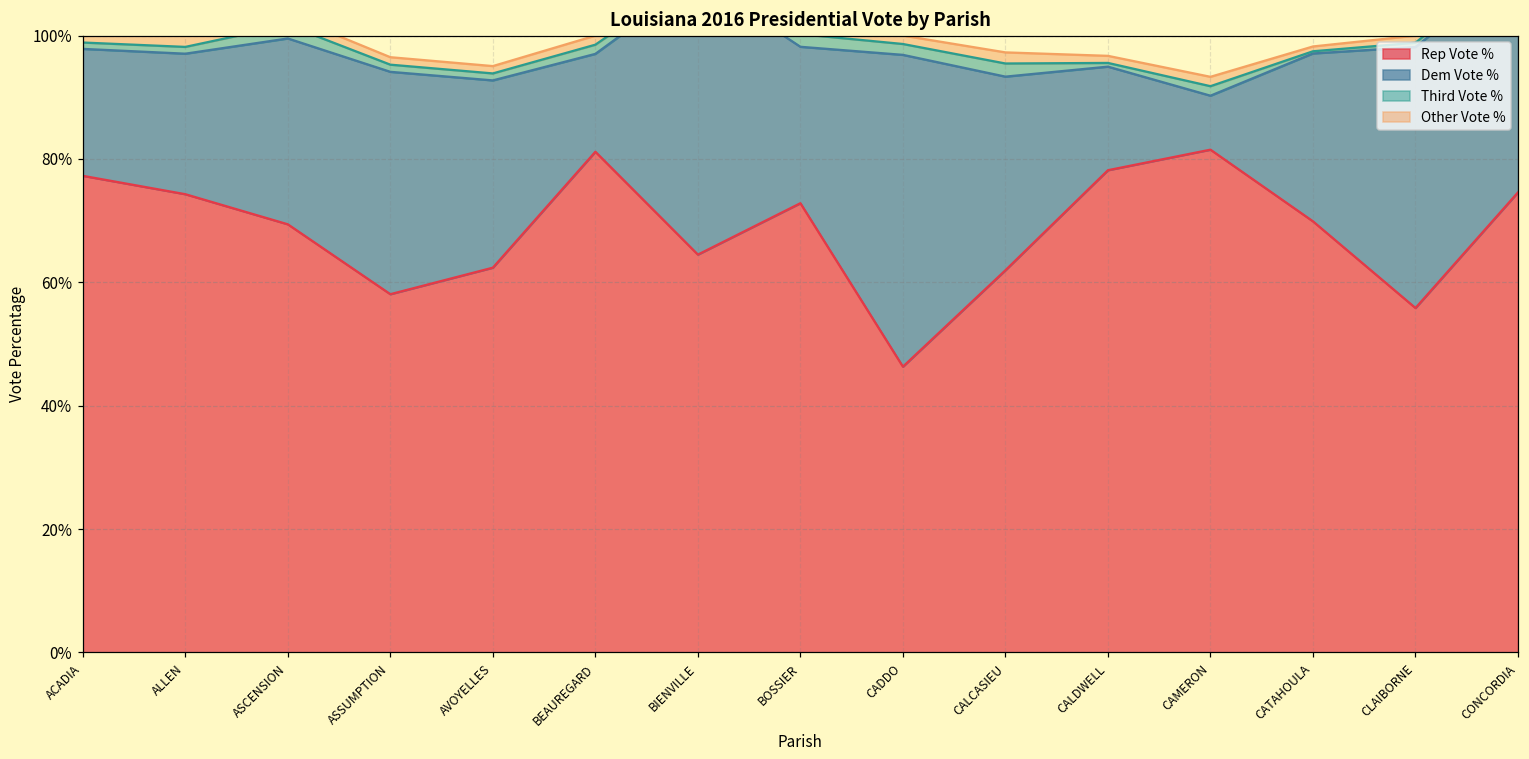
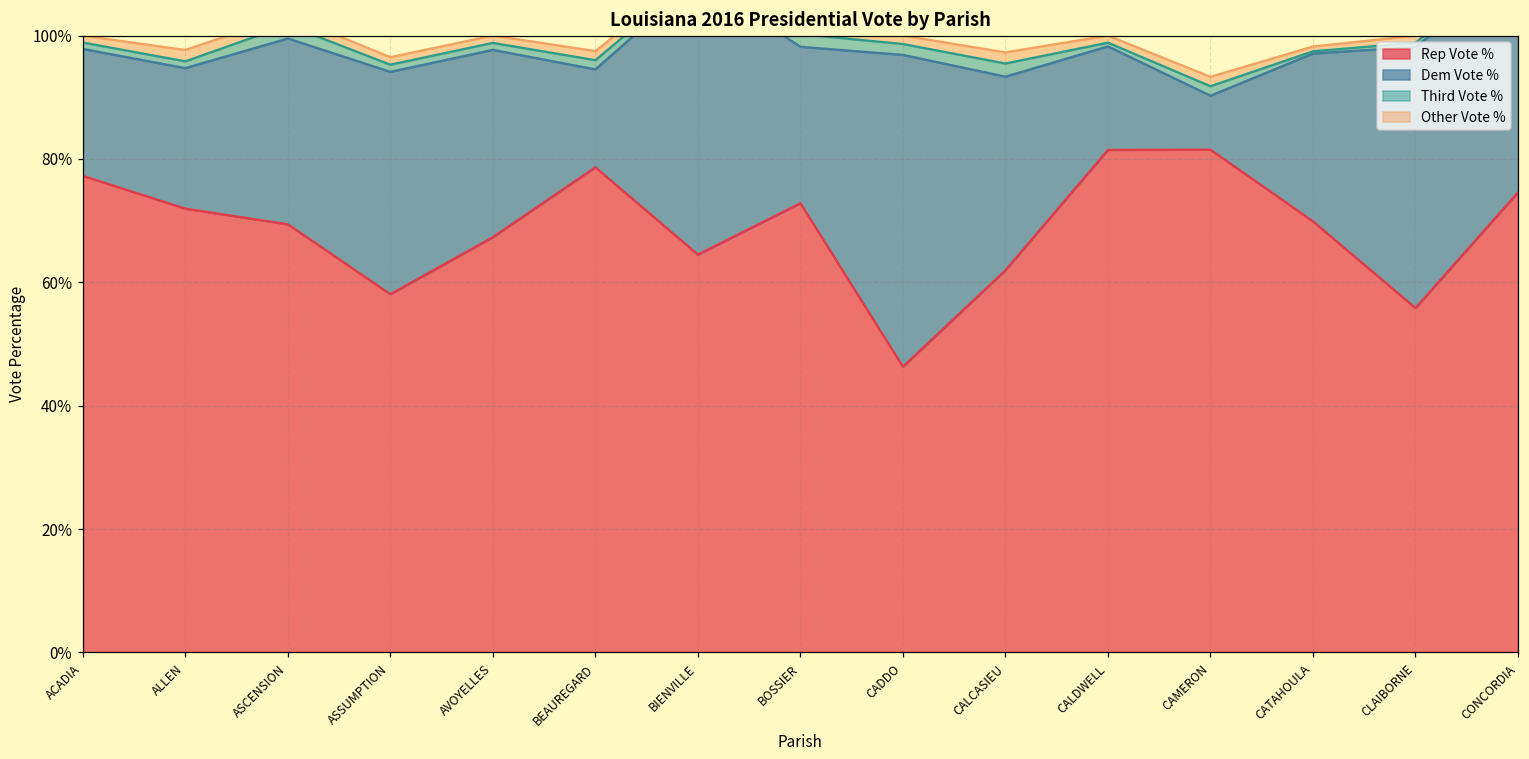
Rep Vote %, ALLEN: 74% -> 72%
Rep Vote %, AVOYELLES: 62% -> 67%
Rep Vote %, BEAUREGARD: 81% -> 79%
Rep Vote %, CALDWELL: 78% -> 81%
